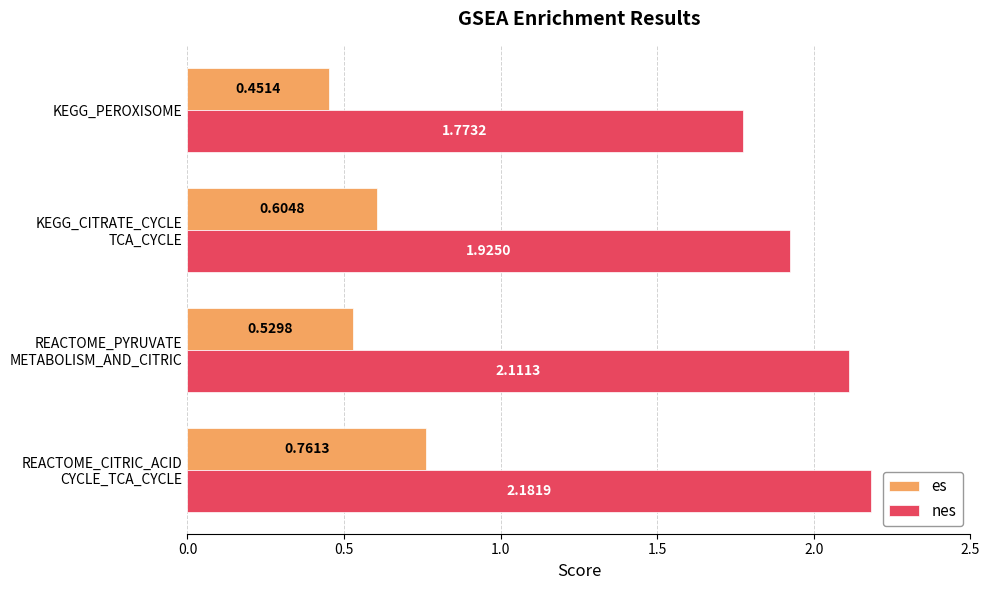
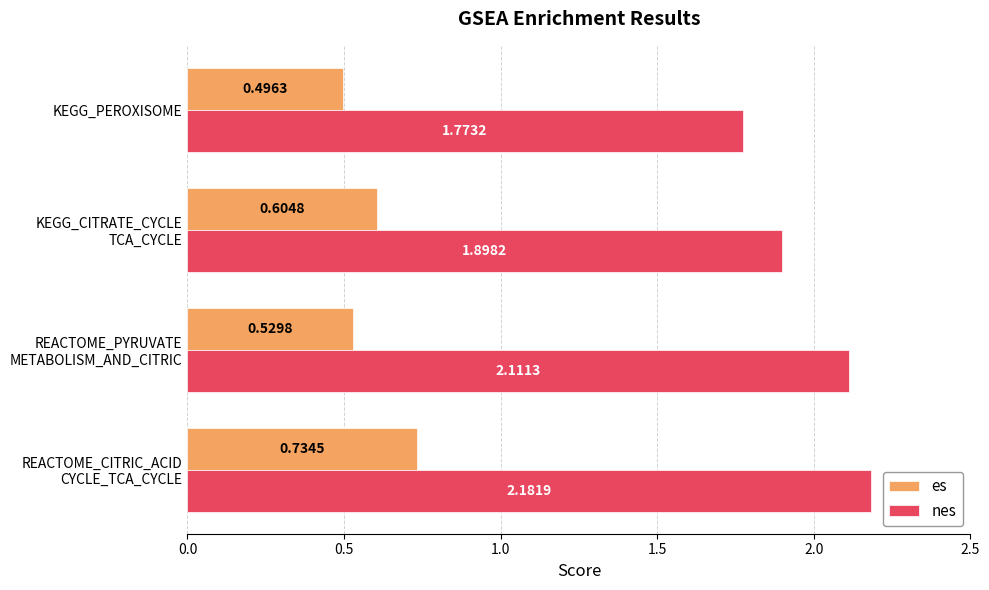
es, KEGG_PEROXISOME: 0.4514 -> 0.4963
nes, KEGG_CITRATE_CYCLE TCA_CYCLE: 1.9250 -> 1.8982
es, REACTOME_CITRIC_ACID CYCLE_TCA_CYCLE: 0.7613 -> 0.7345
